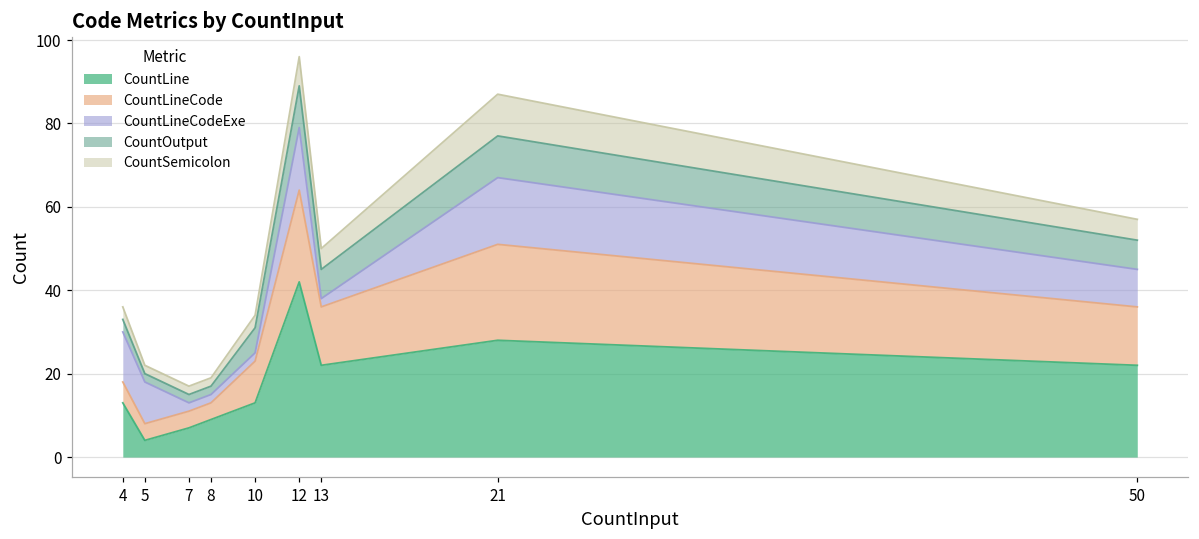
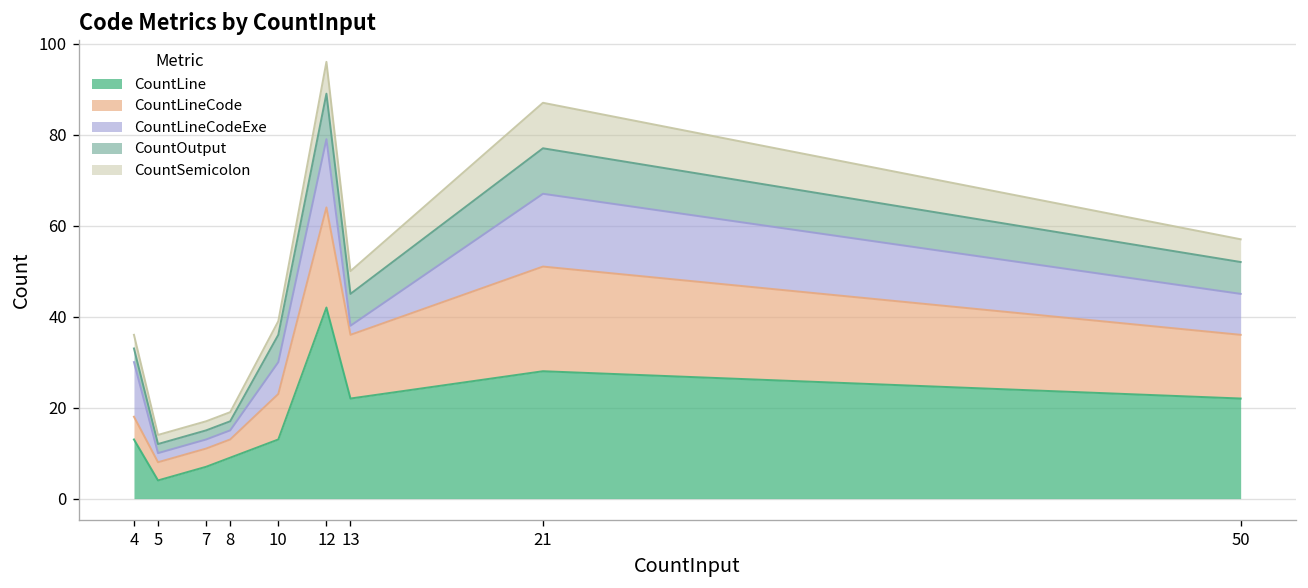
CountLineCodeExe, 5: 10 -> 2
CountLineCodeExe, 10: 2 -> 7
